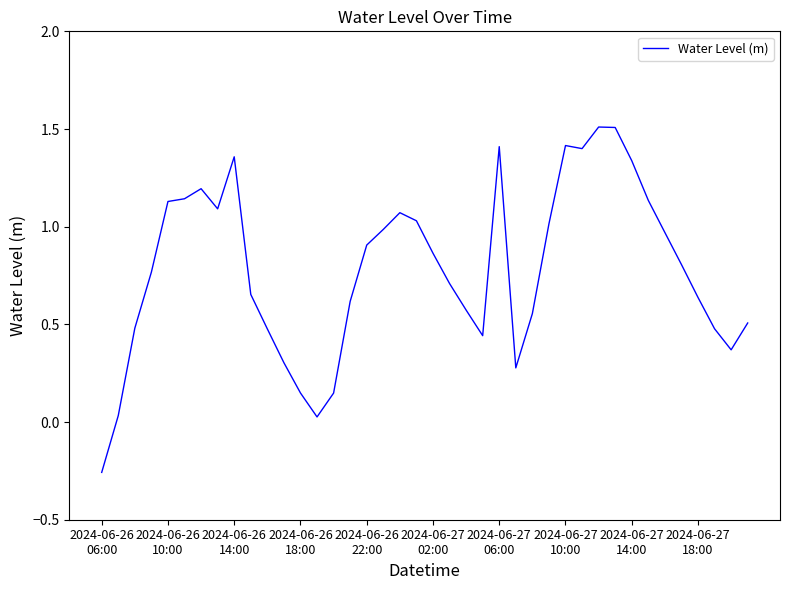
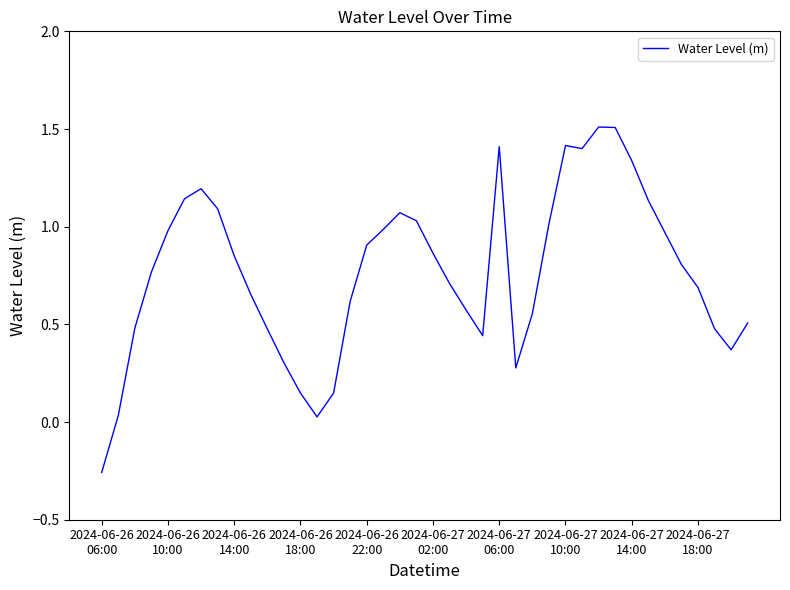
2024-06-26 10:00: 1.13 -> 0.98
2024-06-26 14:00: 1.36 -> 0.85
2024-06-27 18:00: 0.64 -> 0.69
